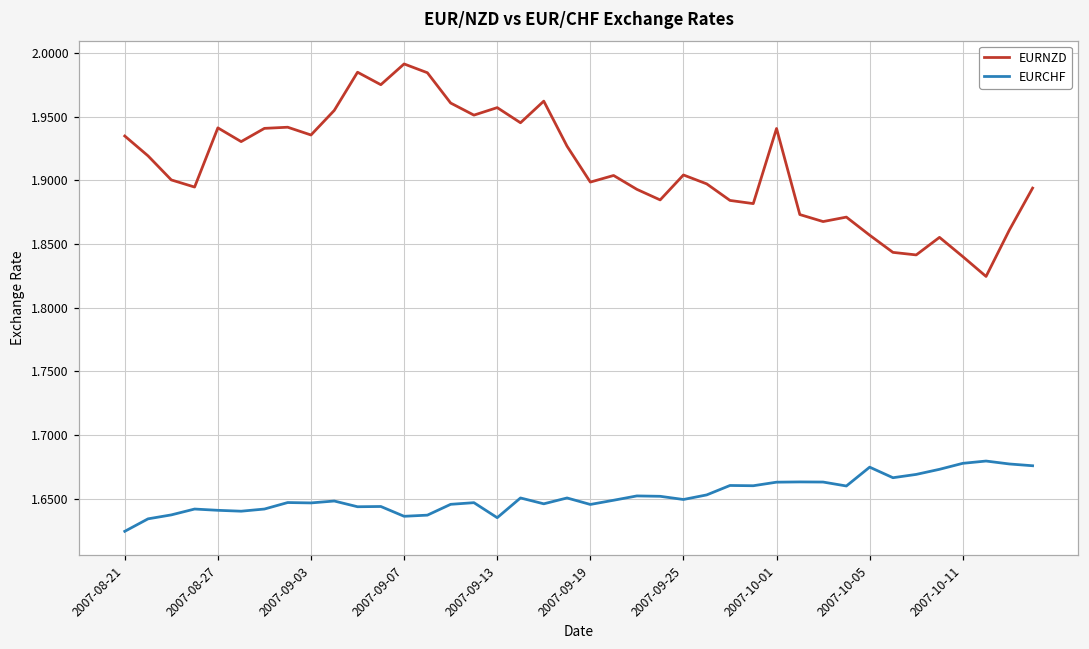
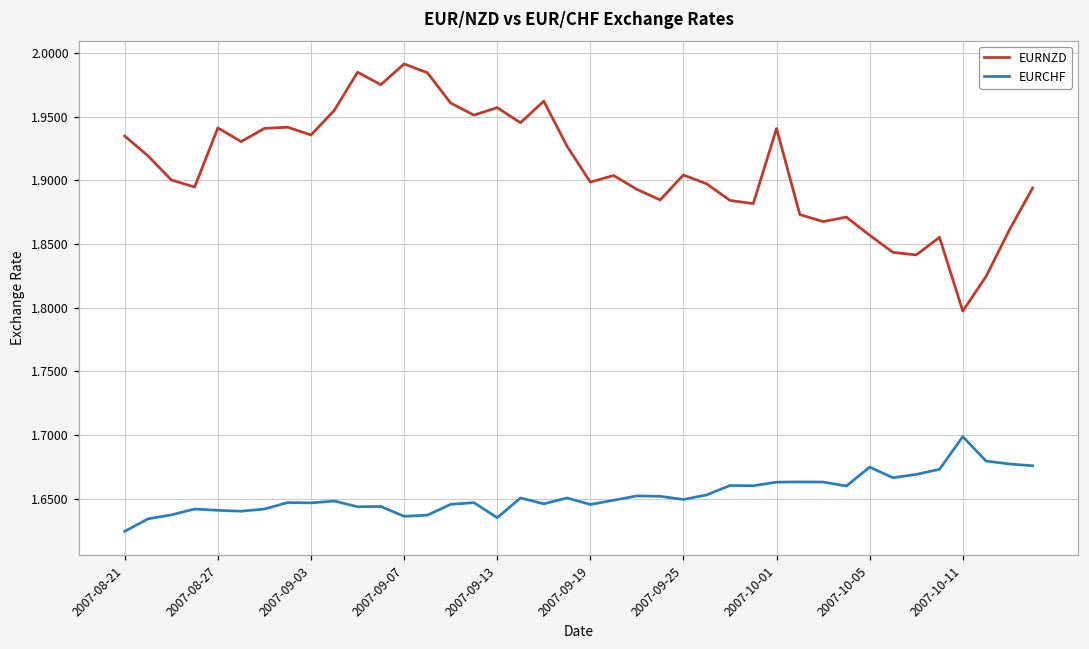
EURNZD, 2007-10-11: 1.840 -> 1.797
EURCHF, 2007-10-11: 1.678 -> 1.699
